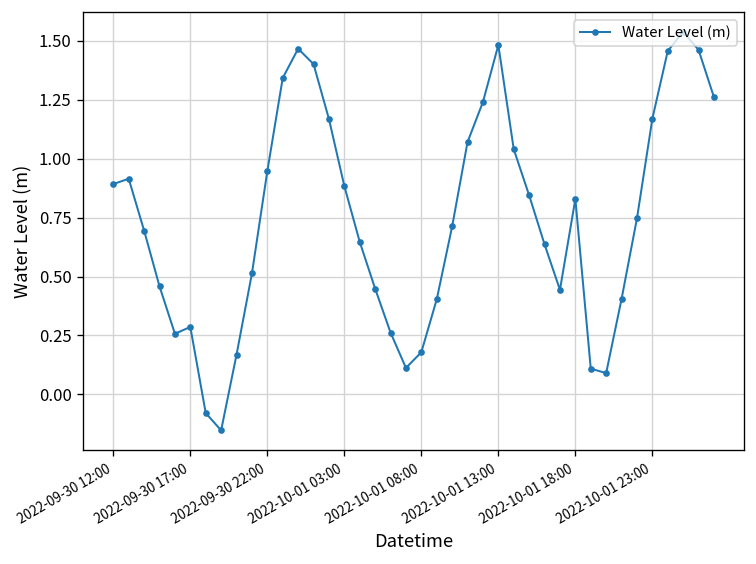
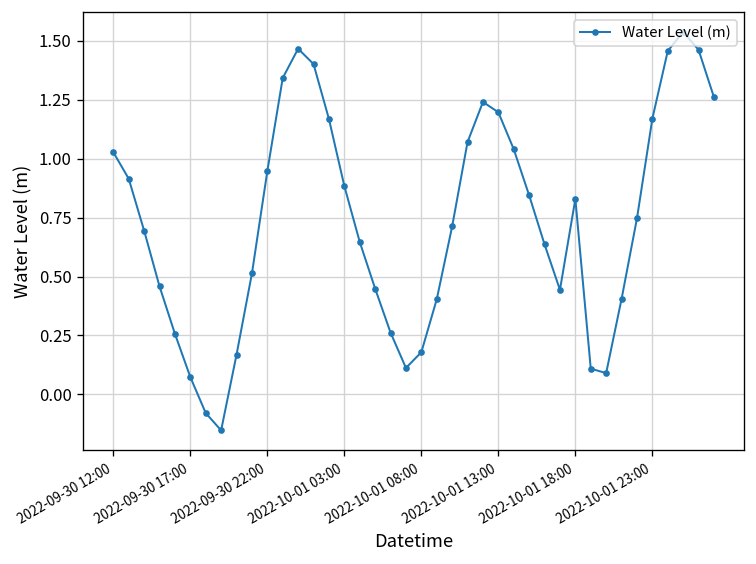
2022-09-30 12:00: 0.89 -> 1.03
2022-09-30 17:00: 0.29 -> 0.07
2022-10-01 13:00: 1.48 -> 1.20
